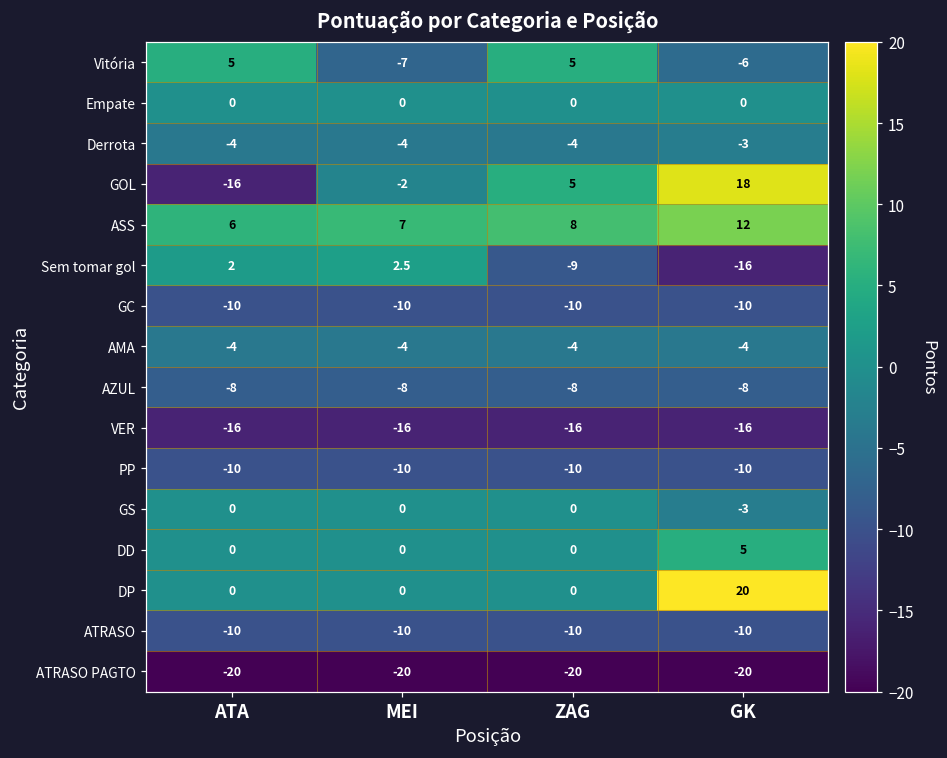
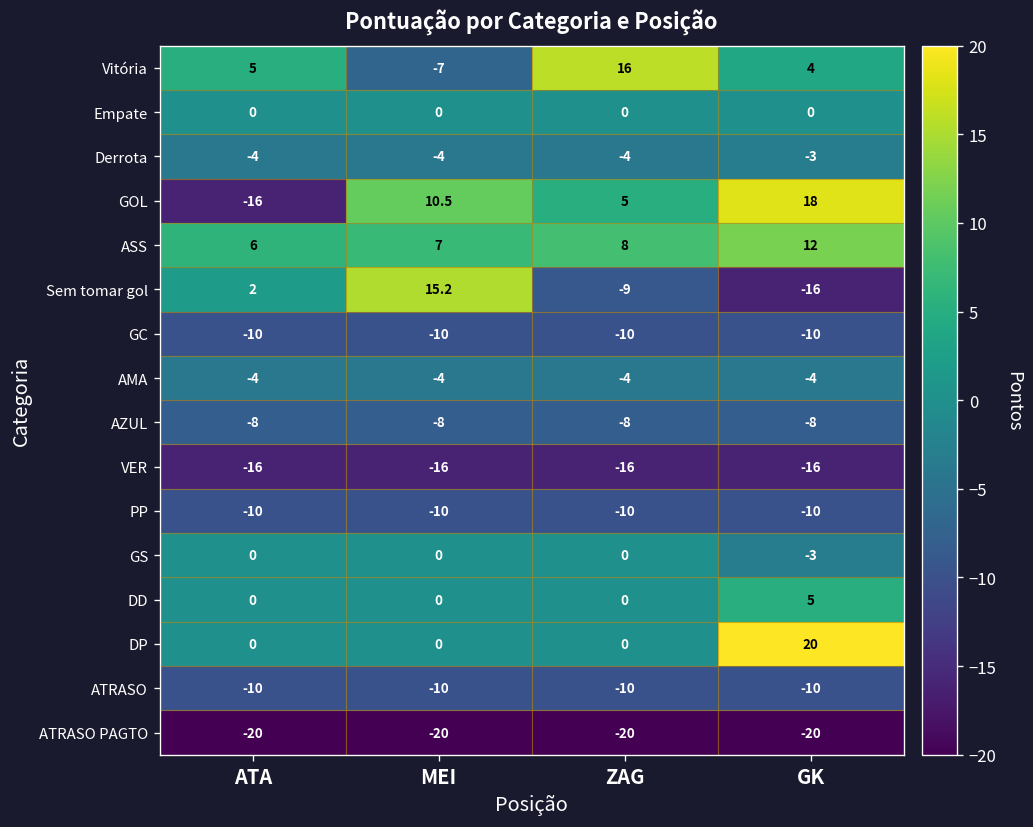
Vitória, ZAG: 5 -> 16
Vitória, GK: -6 -> 4
GOL, MEI: -2 -> 10.5
Sem tomar gol, MEI: 2.5 -> 15.2
